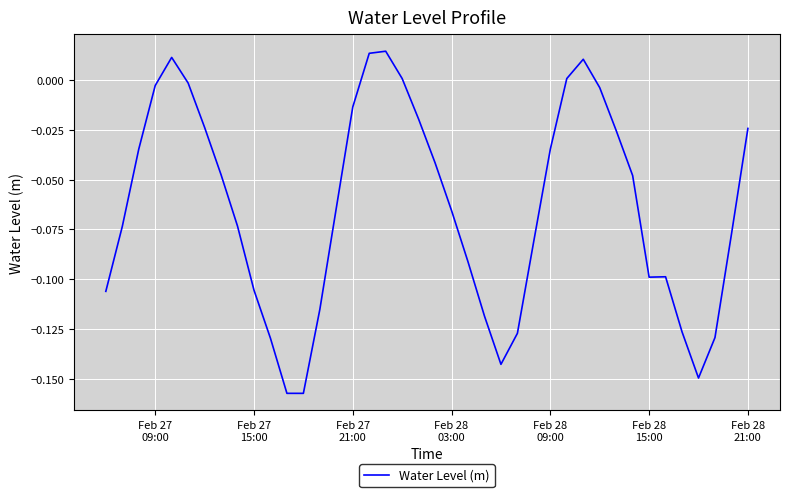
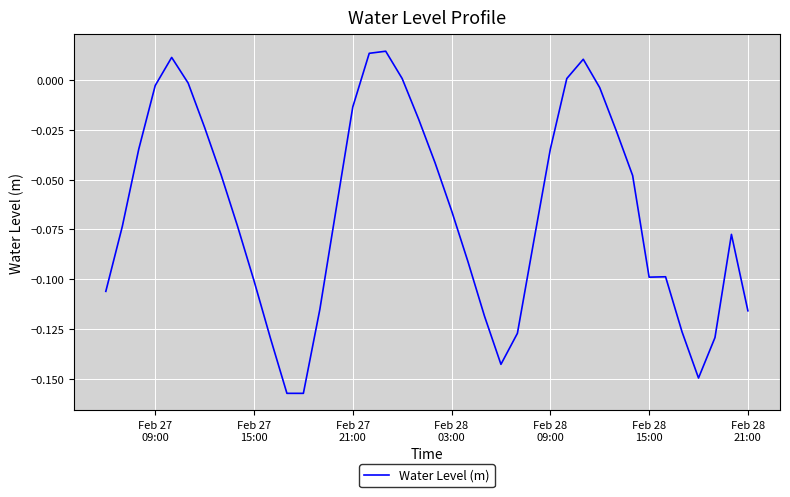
Feb 27 15:00: -0.105 -> -0.101
Feb 28 21:00: -0.024 -> -0.116
